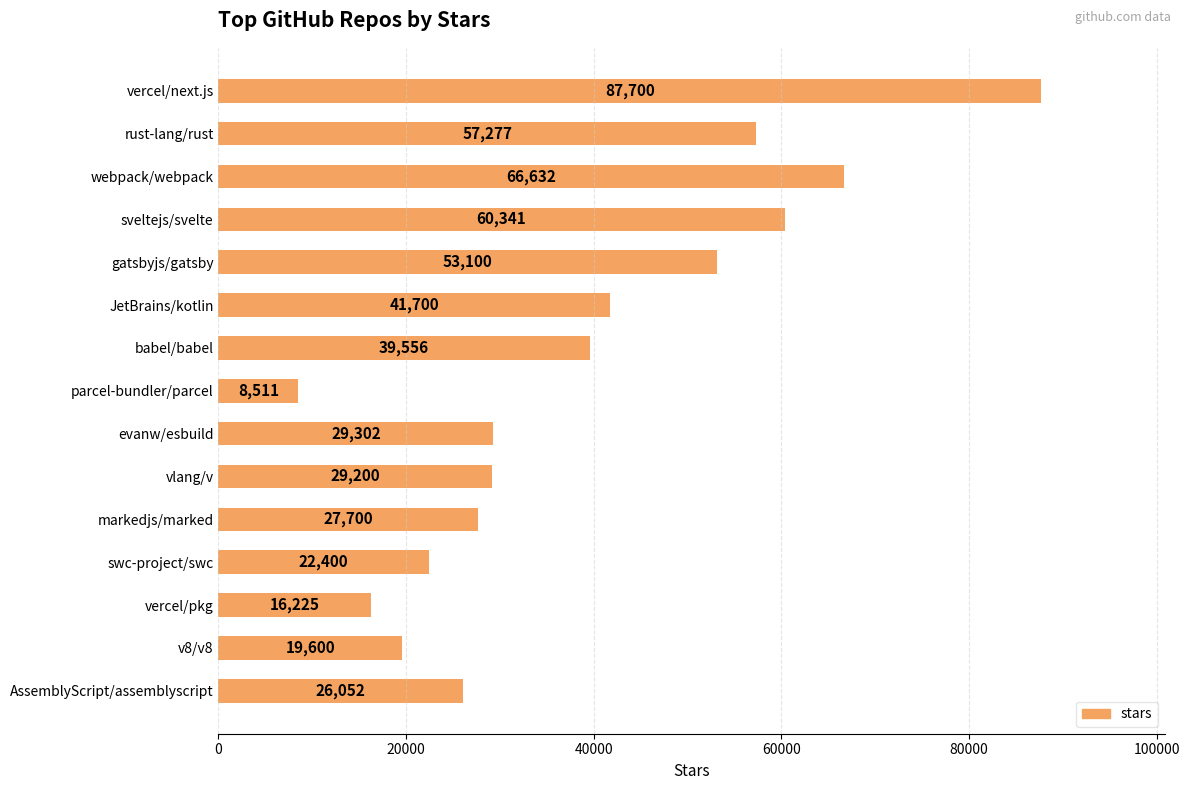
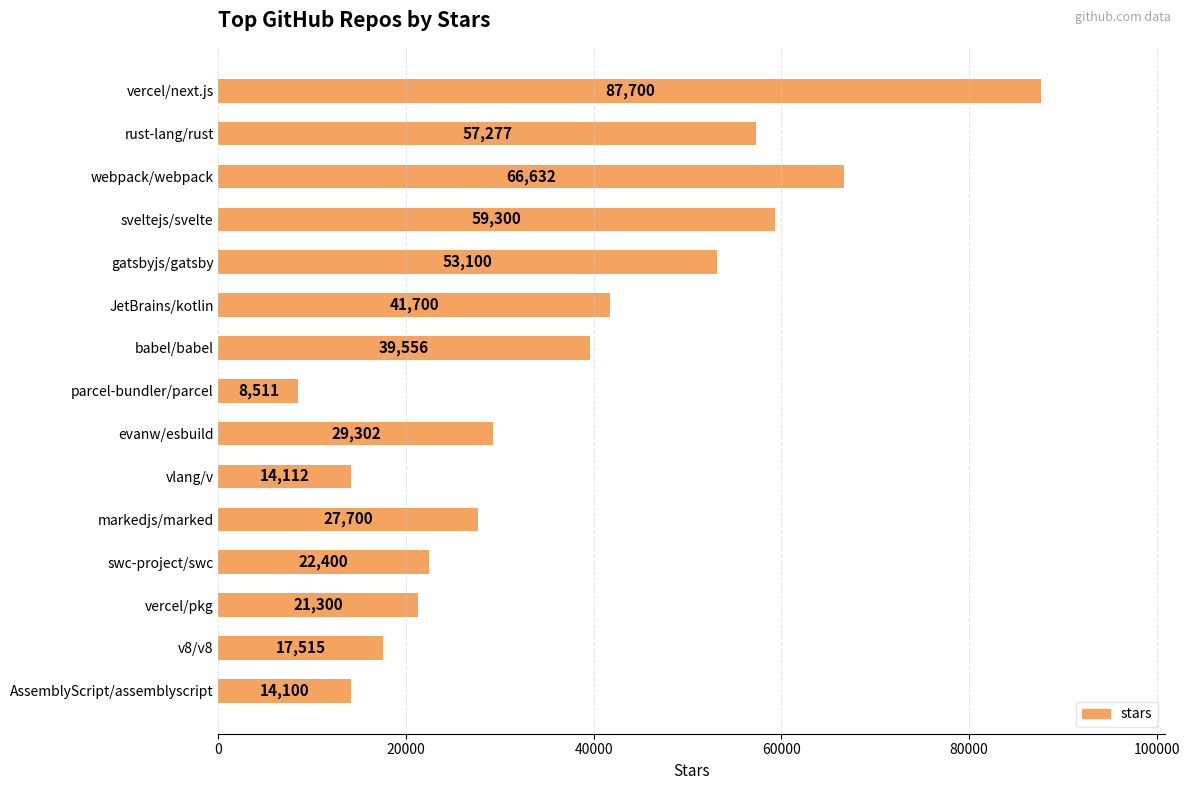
sveltejs/svelte: 60,341 -> 59,300
vlang/v: 29,200 -> 14,112
vercel/pkg: 16,225 -> 21,300
v8/v8: 19,600 -> 17,515
AssemblyScript/assemblyscript: 26,052 -> 14,100
